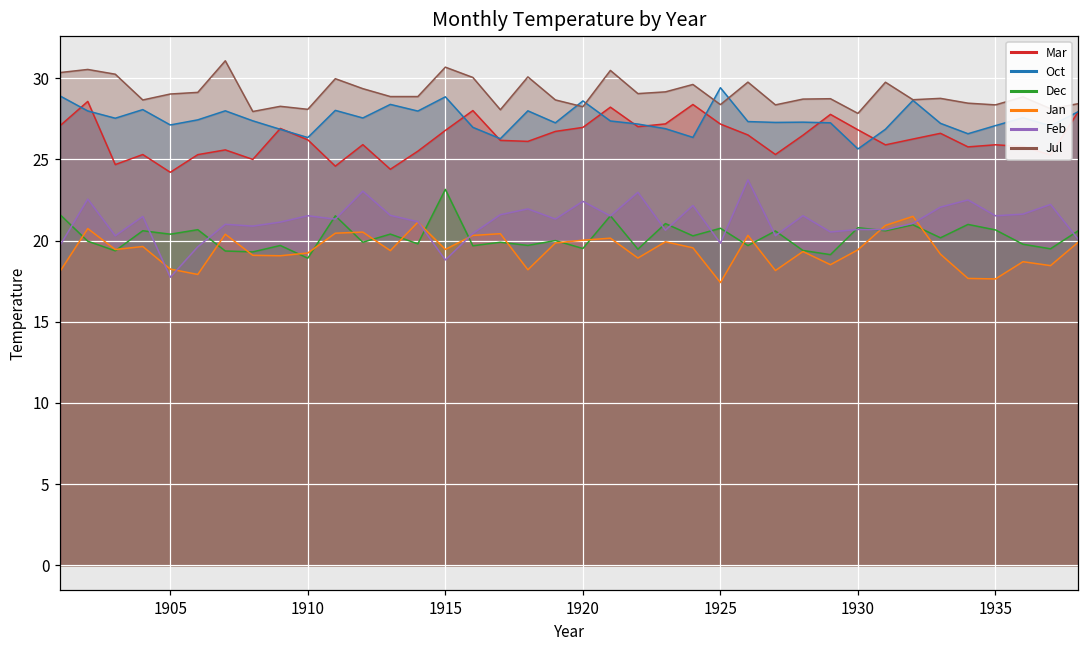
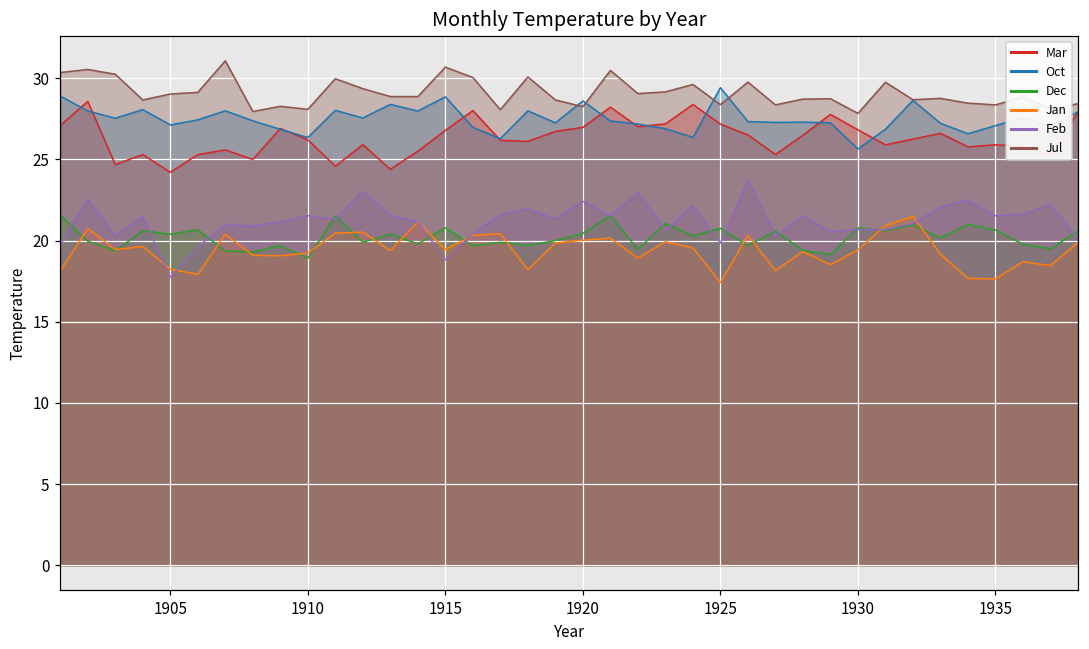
Dec, 1915: 23.2 -> 20.8
Dec, 1920: 19.5 -> 20.4
